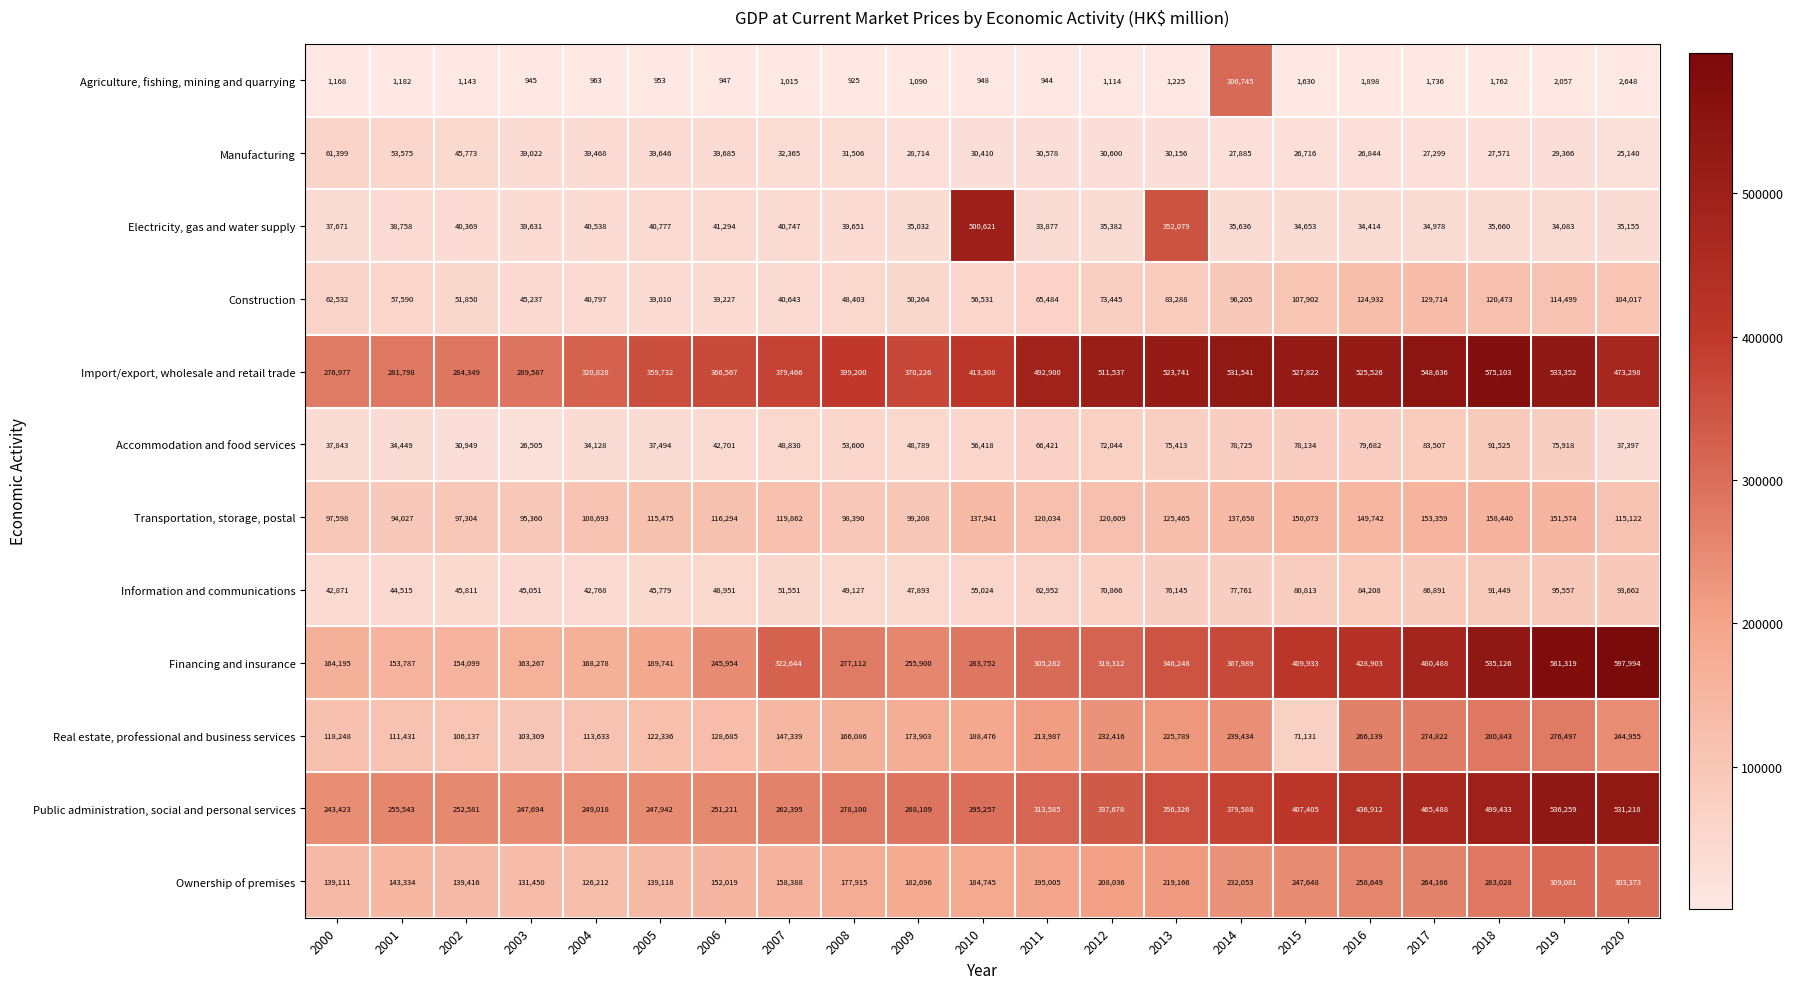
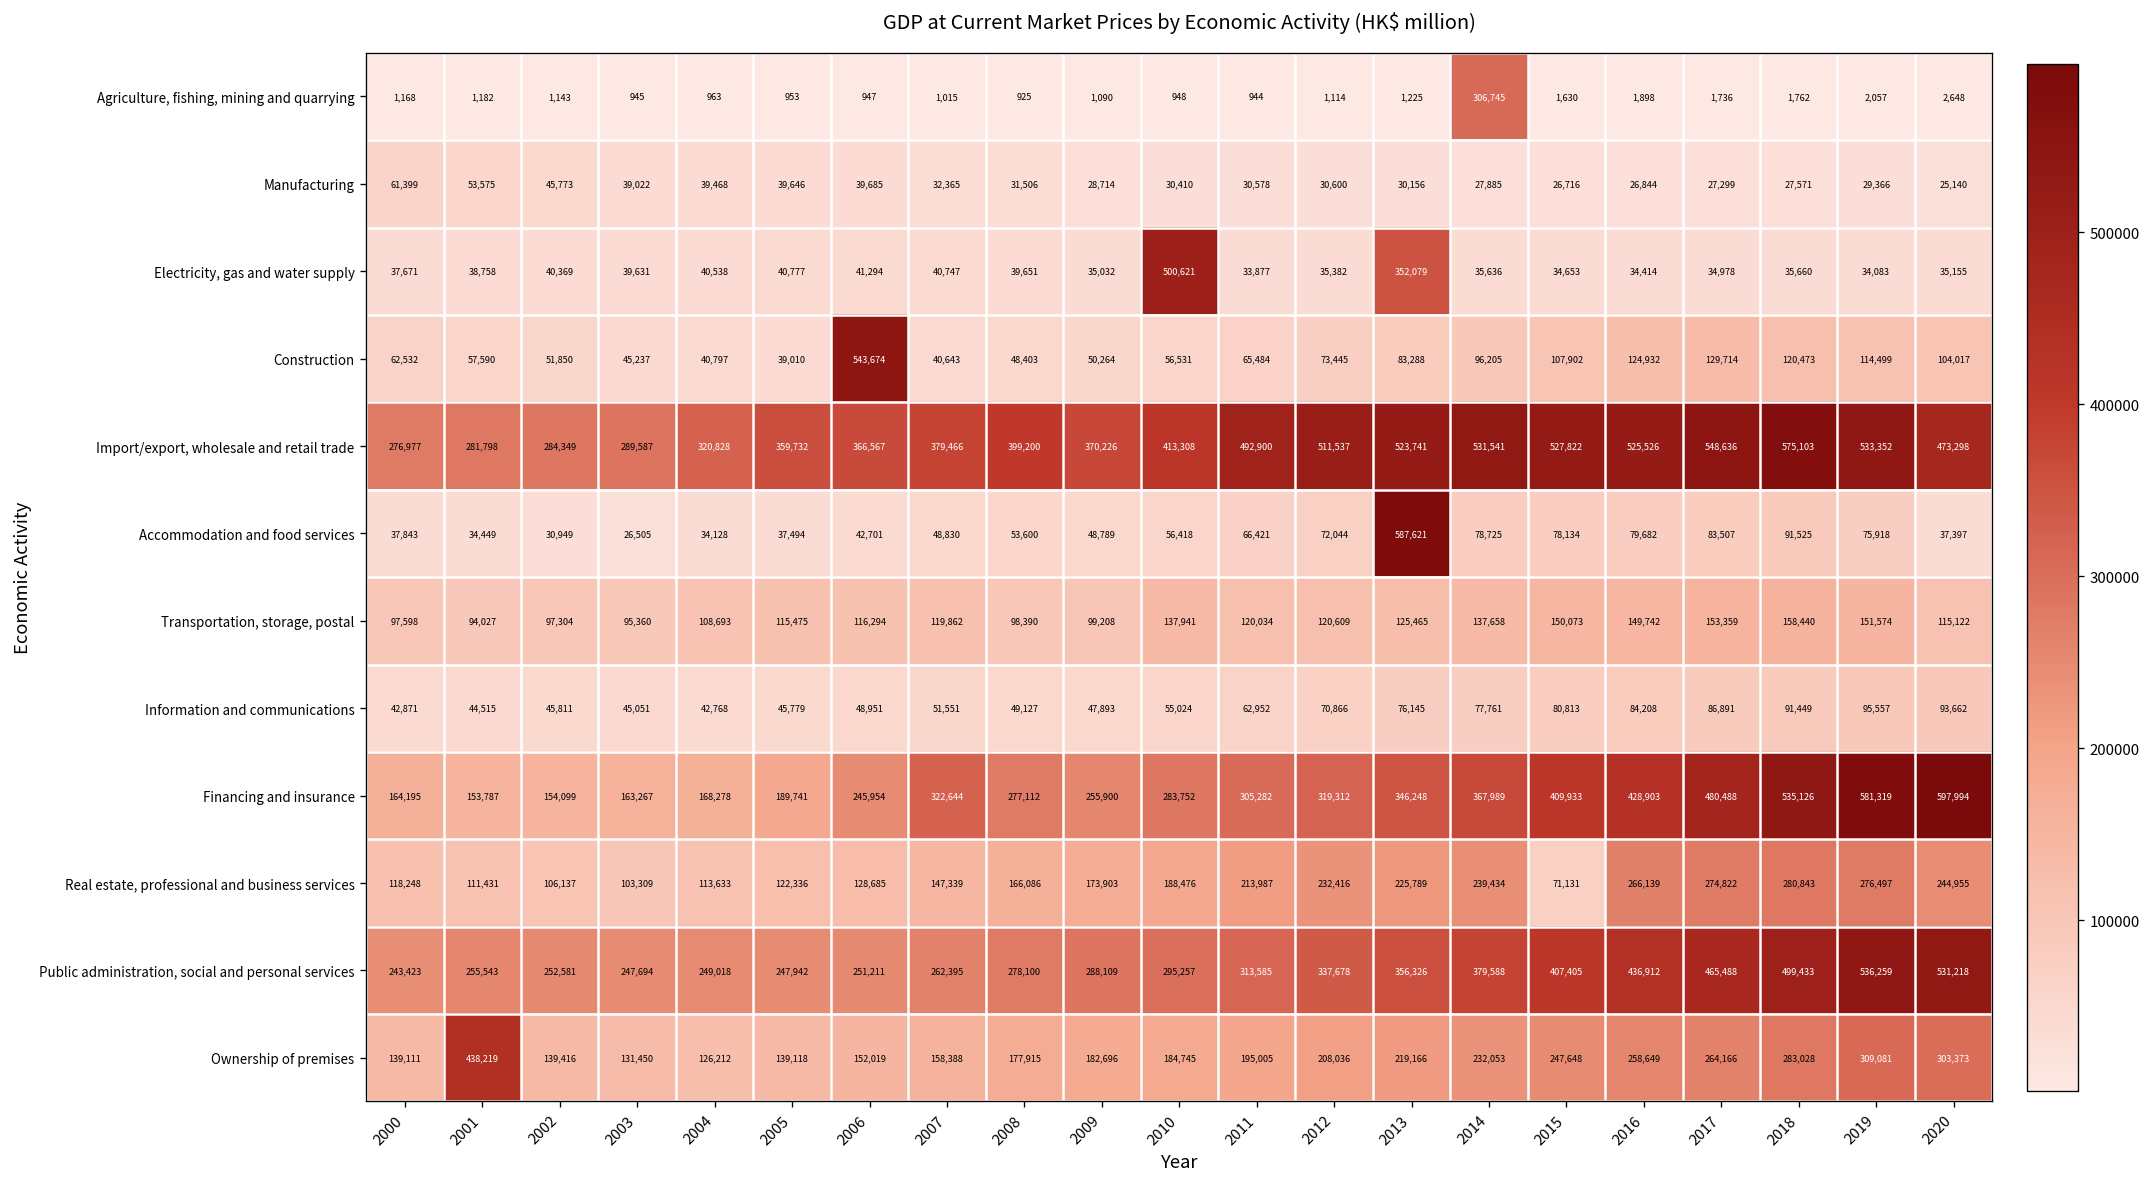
Construction, 2006: 39,227 -> 543,674
Accommodation and food services, 2013: 75,413 -> 587,621
Ownership of premises, 2001: 143,334 -> 438,219
